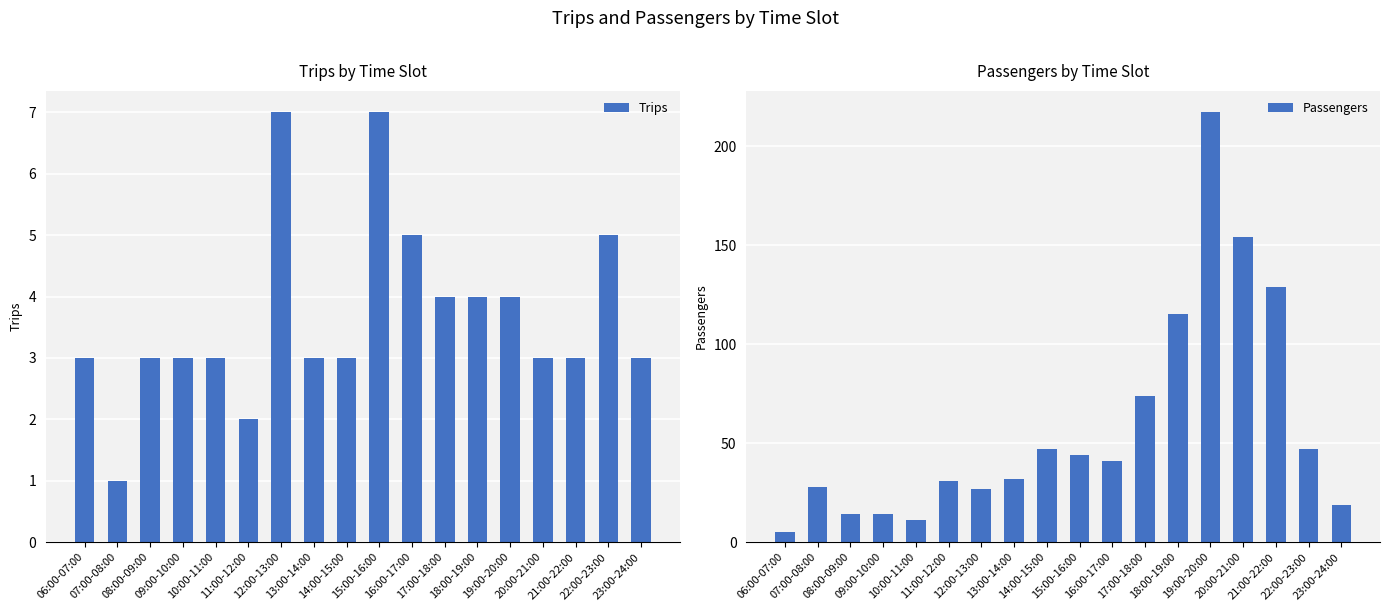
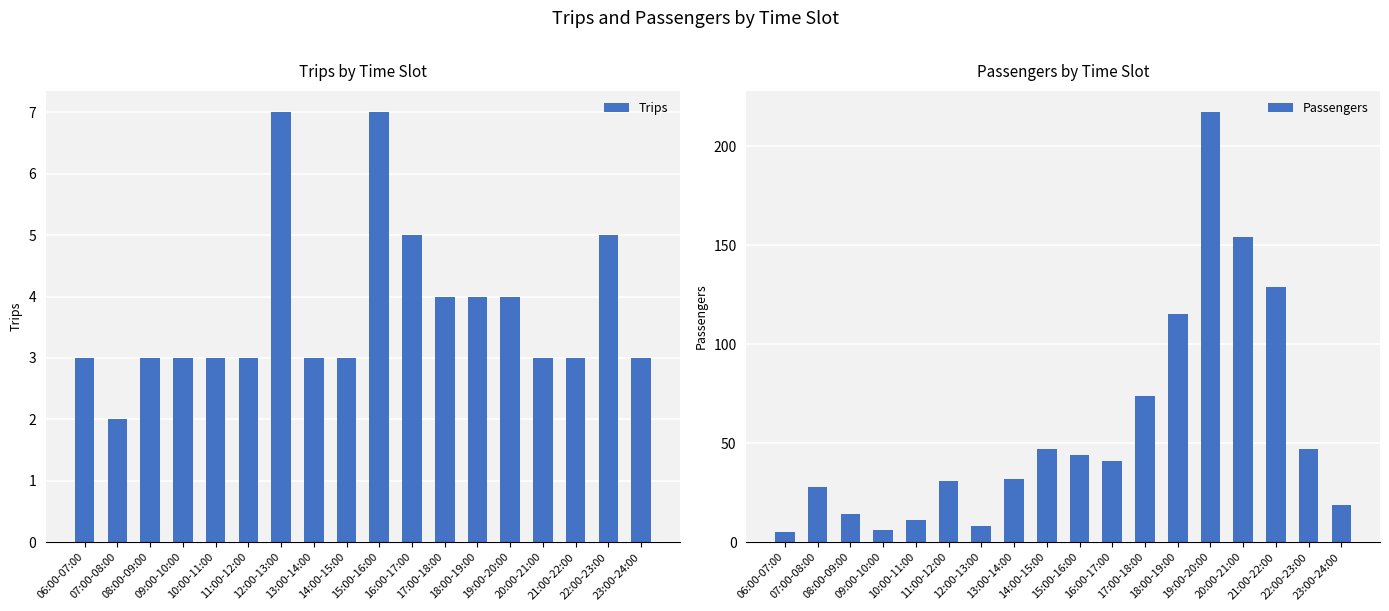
Trips by Time Slot, 07:00-08:00: 1 -> 2
Trips by Time Slot, 11:00-12:00: 2 -> 3
Passengers by Time Slot, 09:00-10:00: 14 -> 6
Passengers by Time Slot, 12:00-13:00: 27 -> 8
